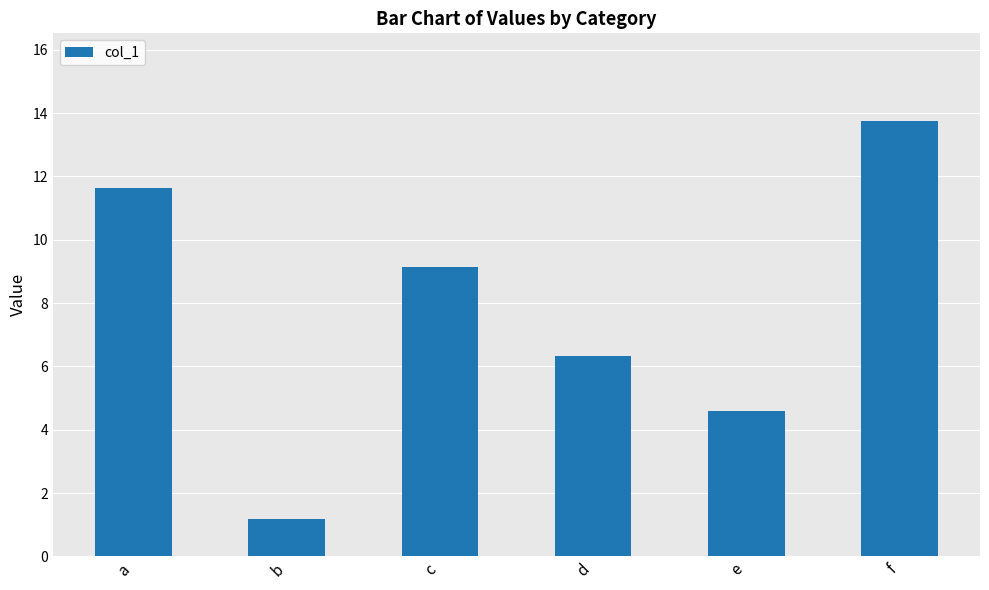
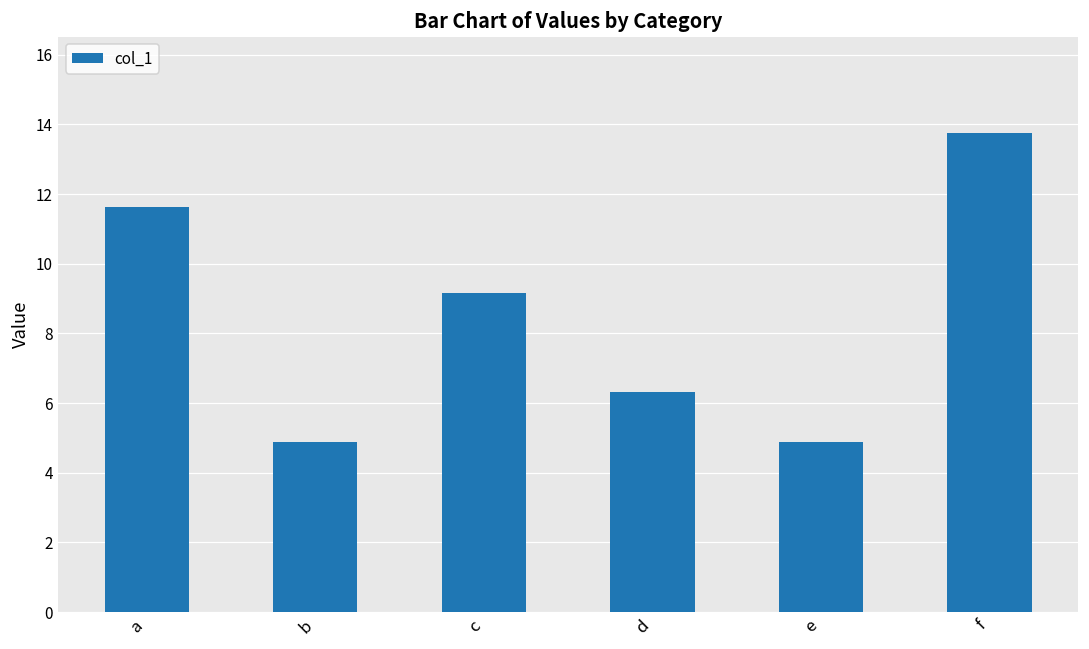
b: 1.2 -> 4.9
e: 4.6 -> 4.9
